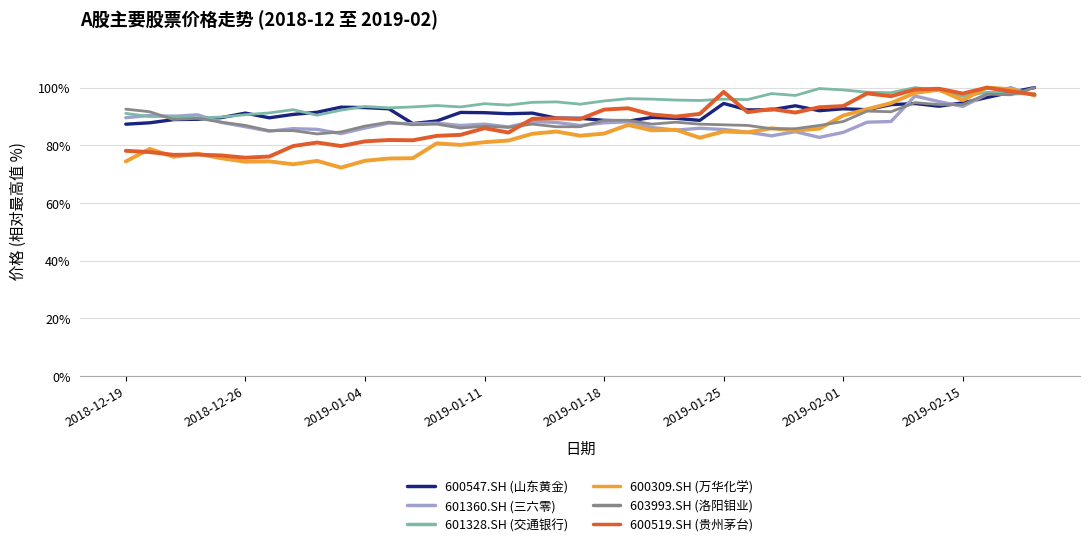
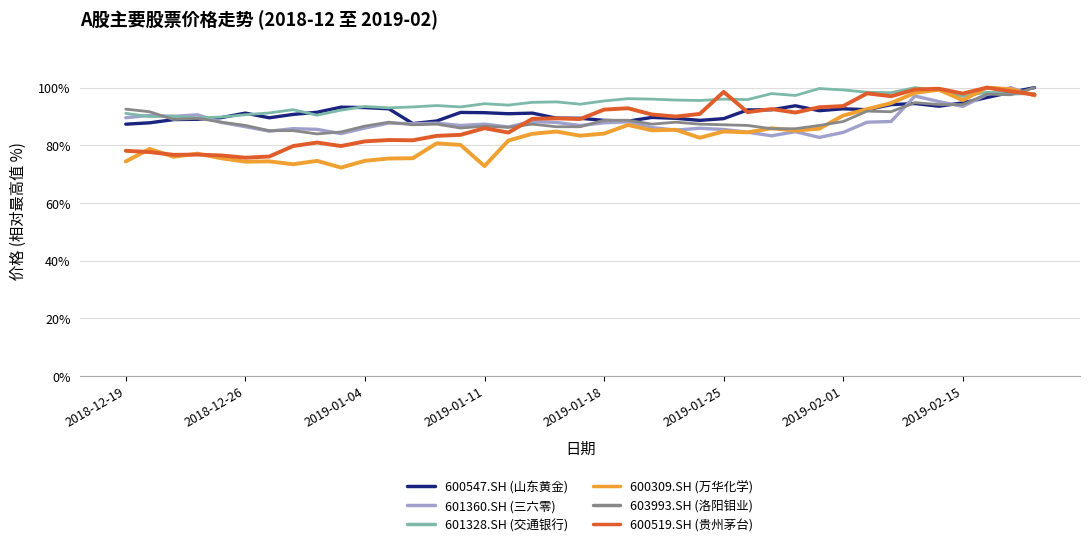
600309.SH (万华化学), 2019-01-11: 81% -> 73%
600547.SH (山东黄金), 2019-01-25: 95% -> 89%
